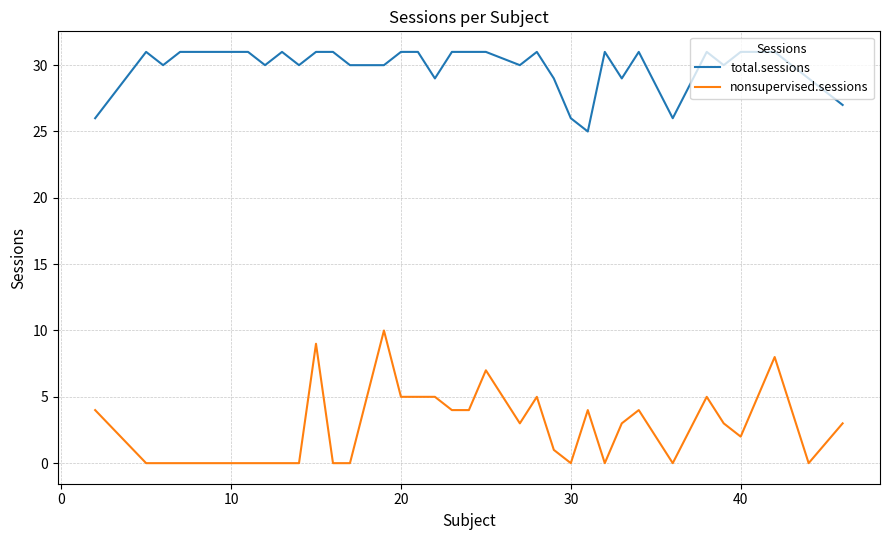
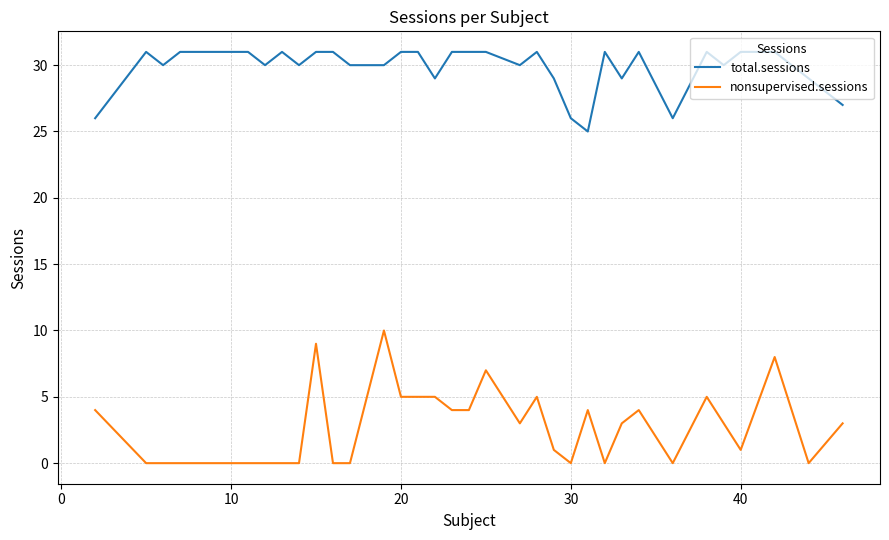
nonsupervised.sessions, 40: 2 -> 1
